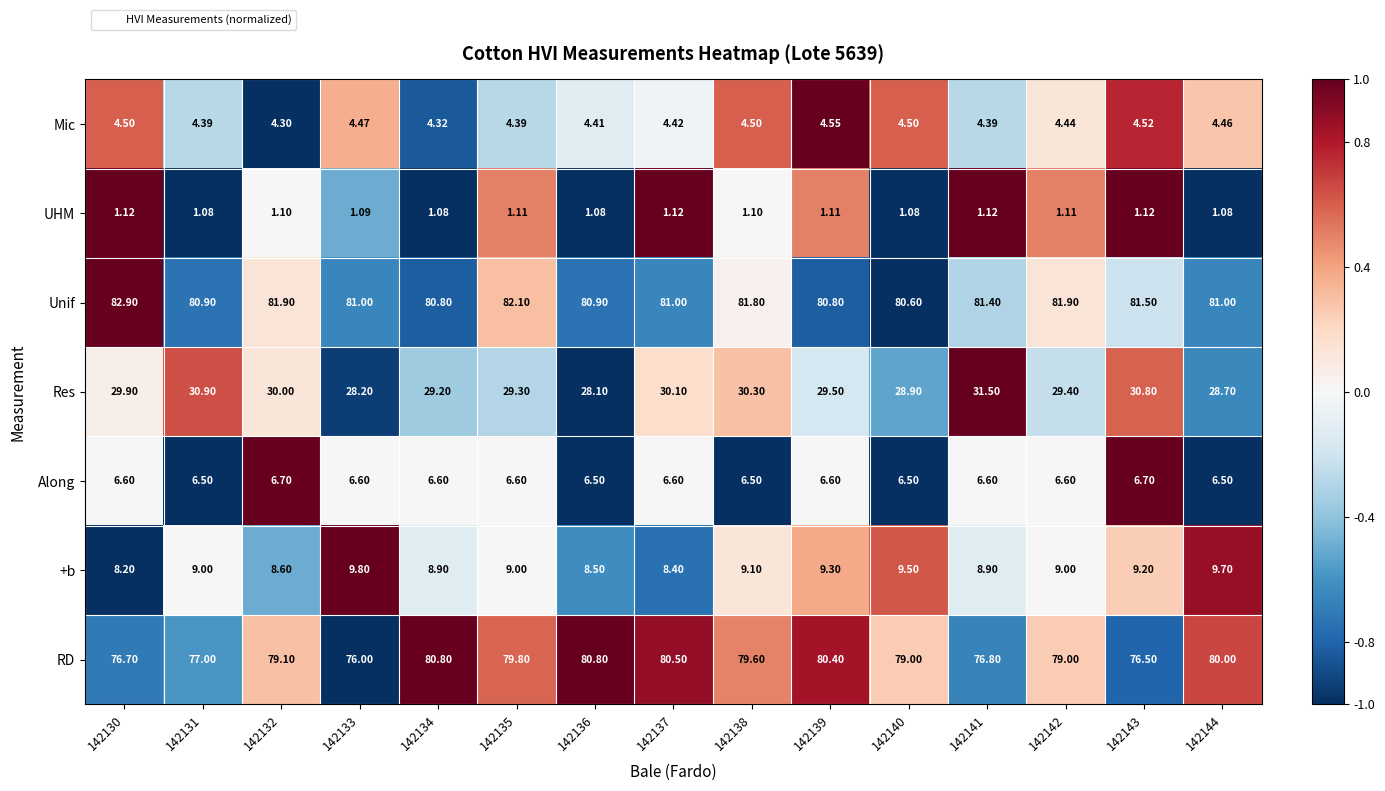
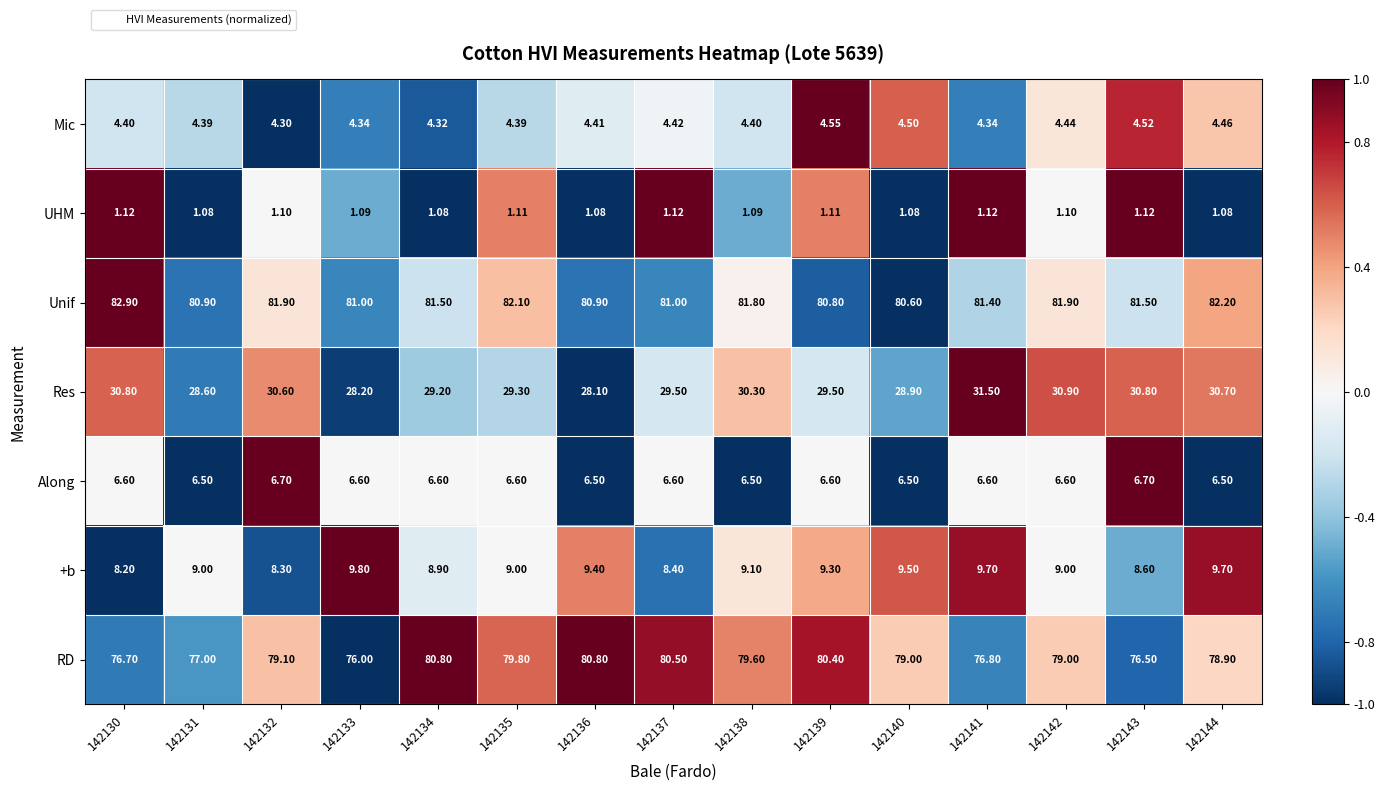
Mic, 142130: 4.50 -> 4.40
Mic, 142133: 4.47 -> 4.34
Mic, 142138: 4.50 -> 4.40
Mic, 142141: 4.39 -> 4.34
UHM, 142138: 1.10 -> 1.09
UHM, 142142: 1.11 -> 1.10
Unif, 142134: 80.80 -> 81.50
Unif, 142144: 81.00 -> 82.20
Res, 142130: 29.90 -> 30.80
Res, 142131: 30.90 -> 28.60
Res, 142132: 30.00 -> 30.60
Res, 142137: 30.10 -> 29.50
Res, 142142: 29.40 -> 30.90
Res, 142144: 28.70 -> 30.70
+b, 142132: 8.60 -> 8.30
+b, 142136: 8.50 -> 9.40
+b, 142141: 8.90 -> 9.70
+b, 142143: 9.20 -> 8.60
RD, 142144: 80.00 -> 78.90
